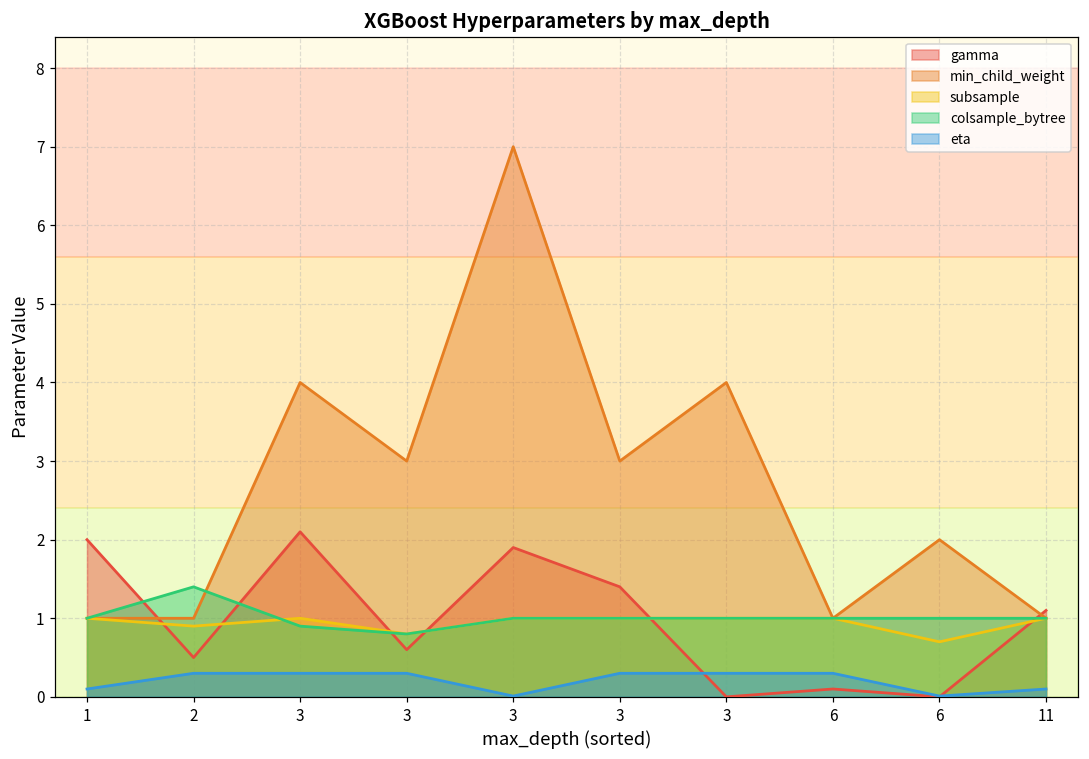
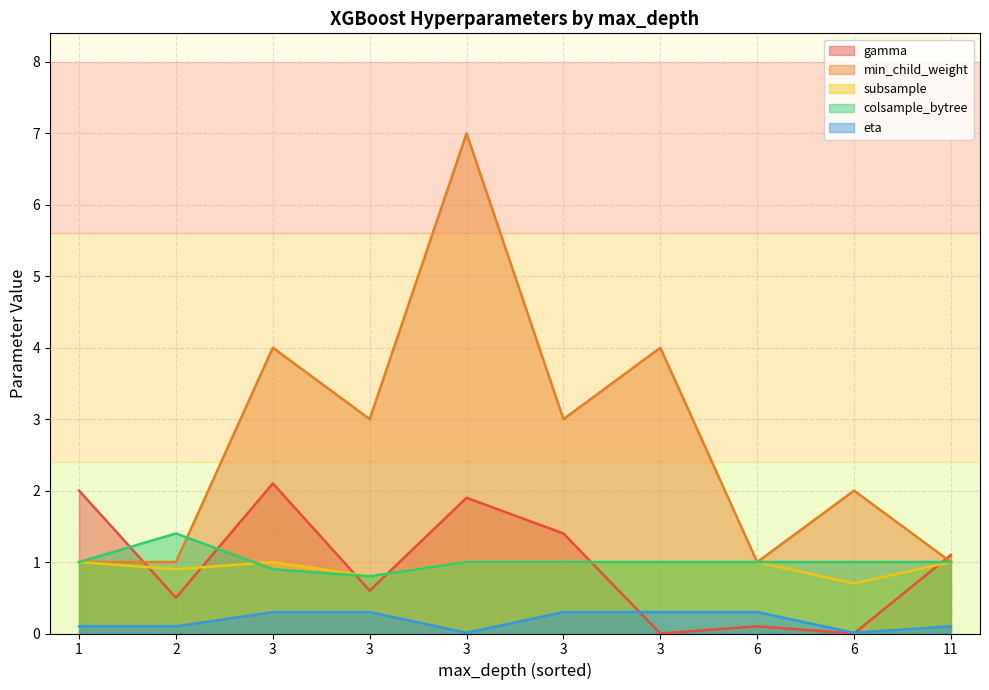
eta, 2: 0.3 -> 0.1
